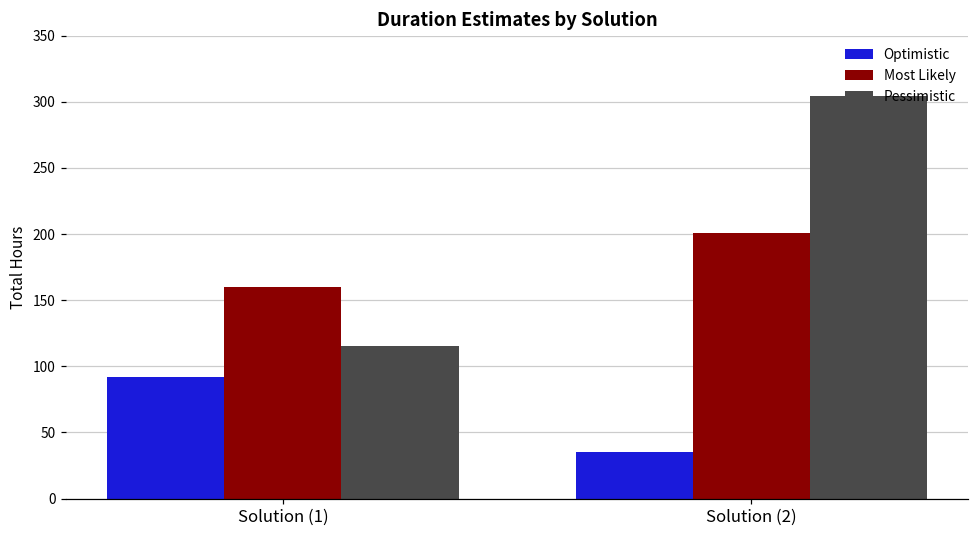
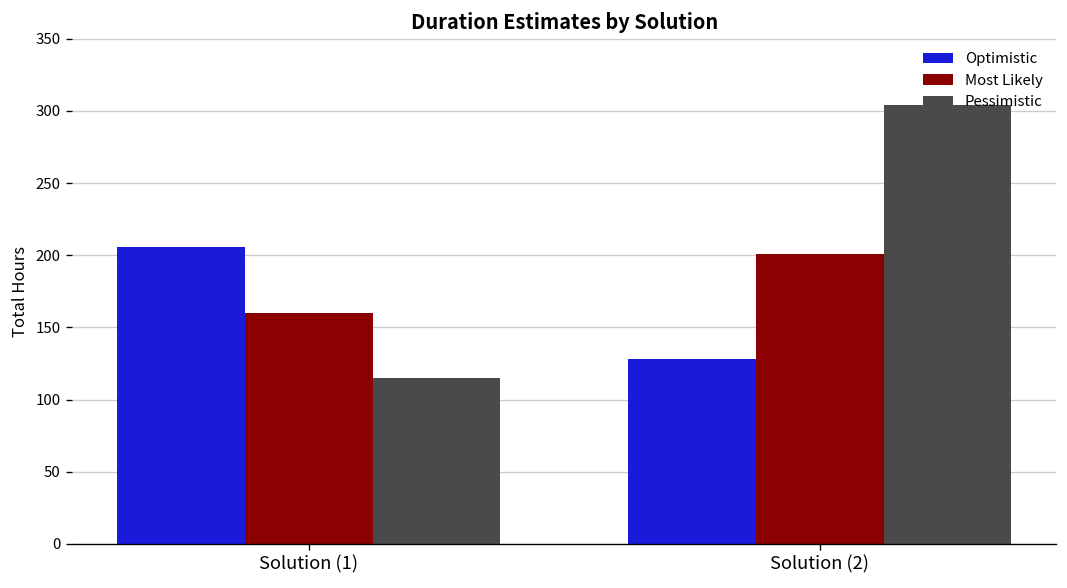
Optimistic, Solution (1): 92 -> 206
Optimistic, Solution (2): 35 -> 128
